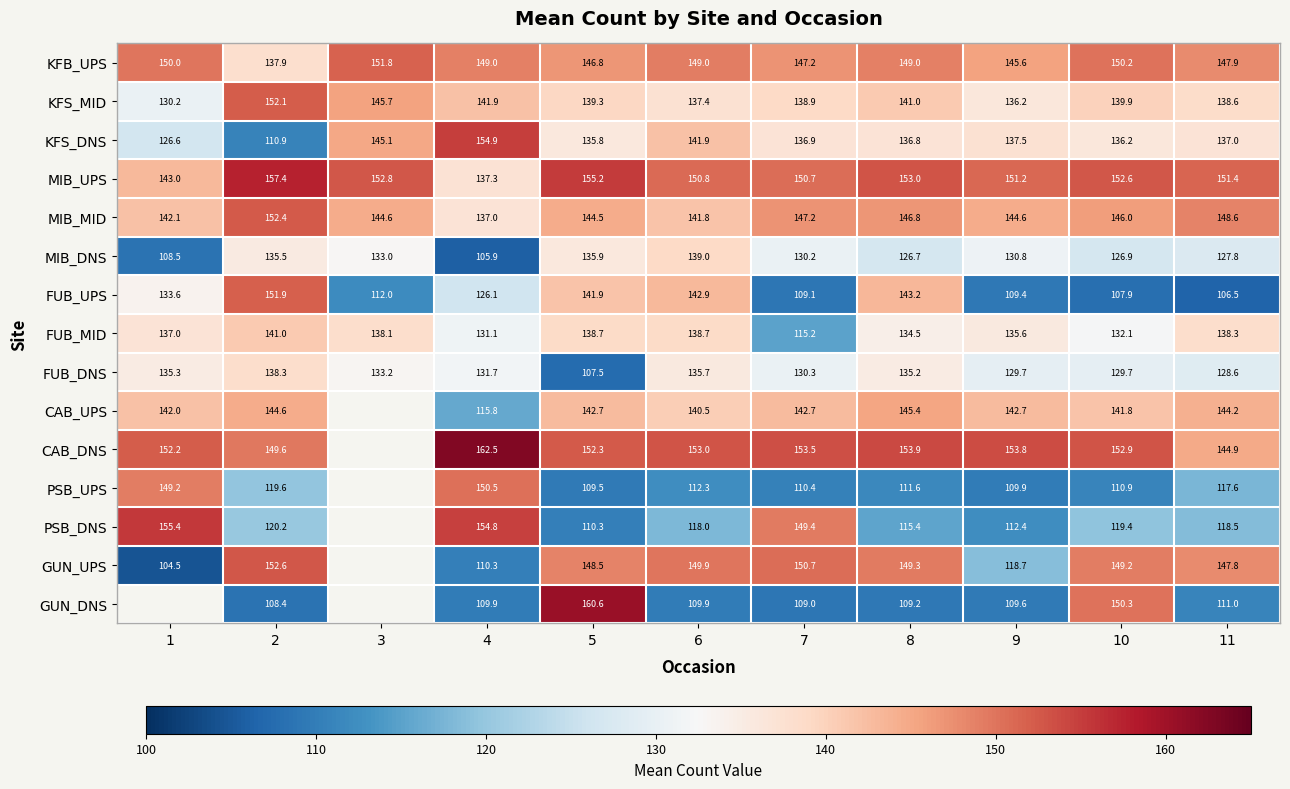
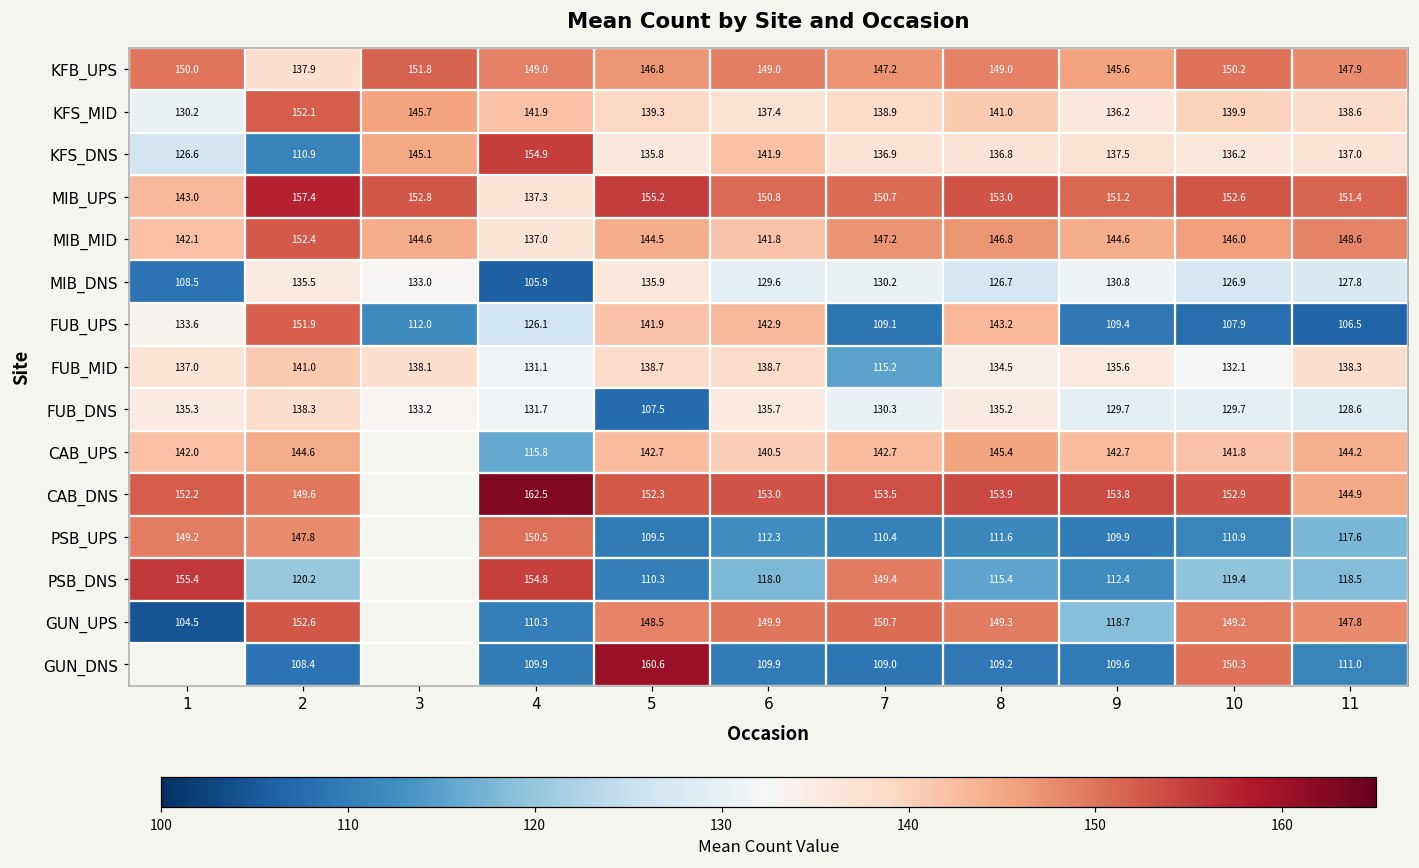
MIB_DNS, 6: 139.0 -> 129.6
PSB_UPS, 2: 119.6 -> 147.8
